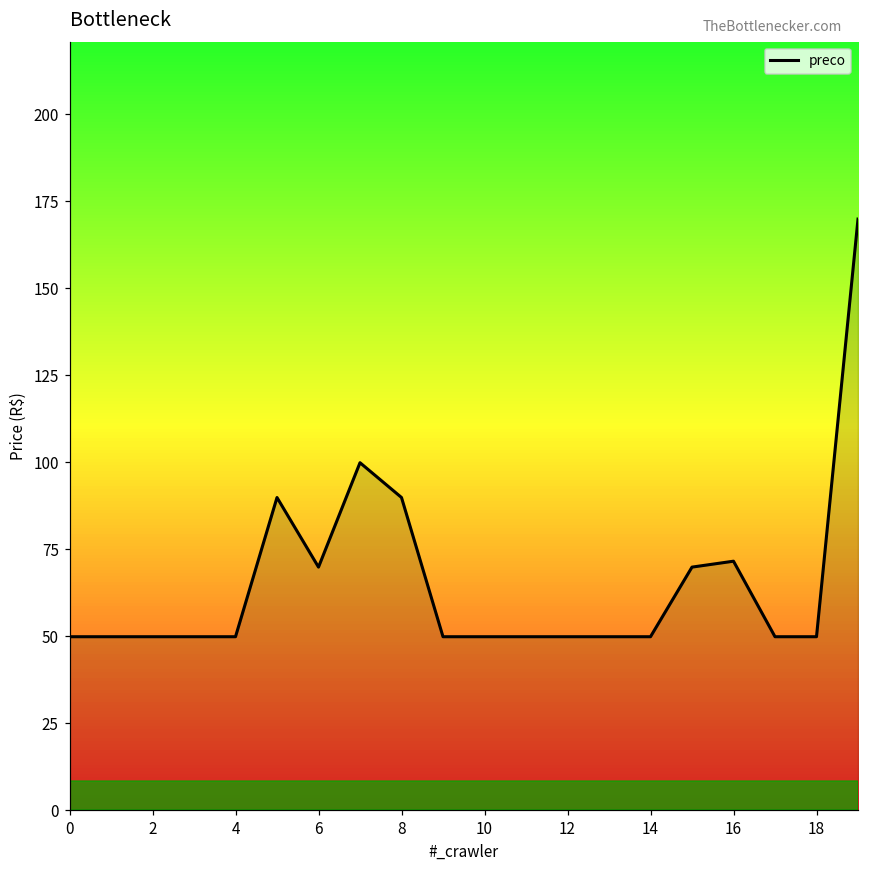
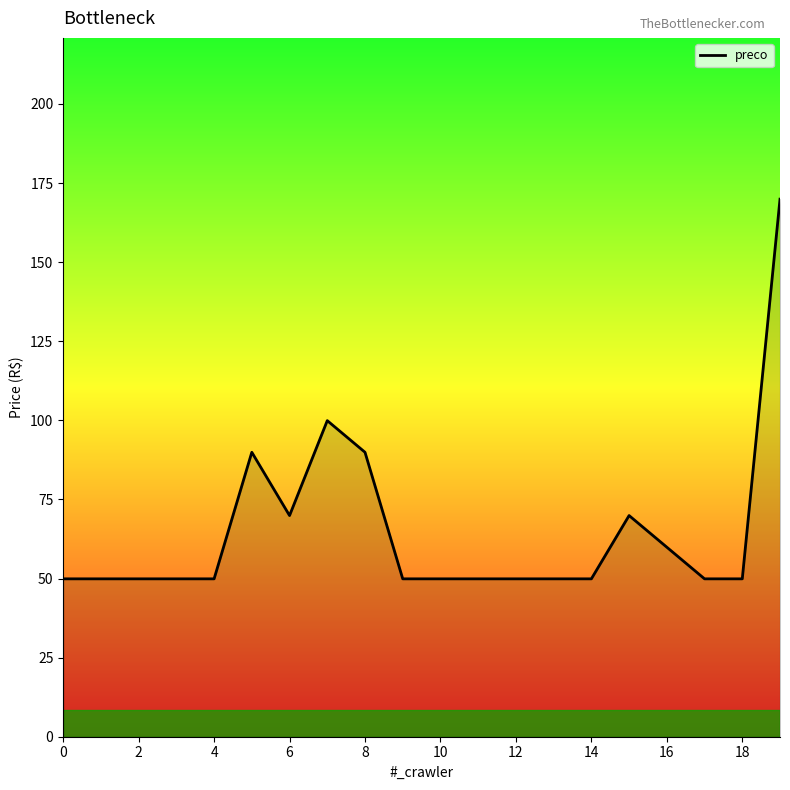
16: 72 -> 60
